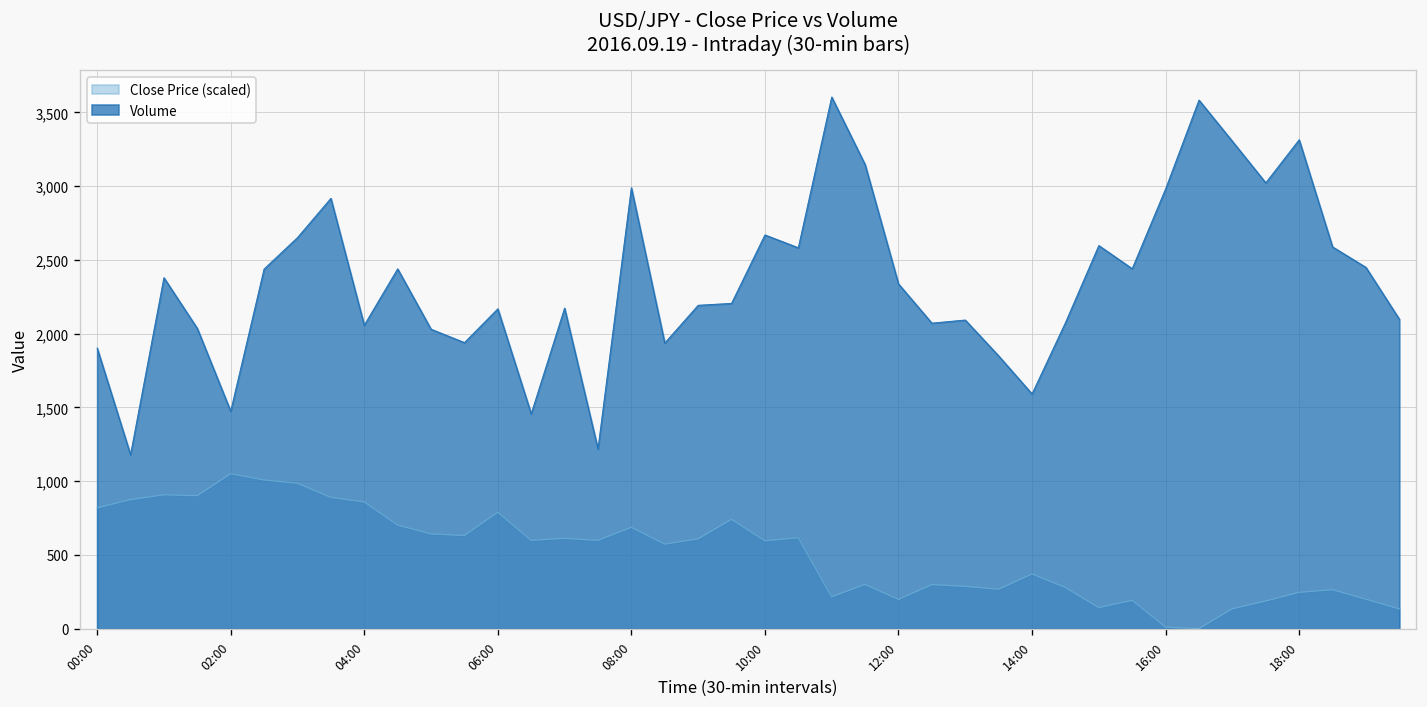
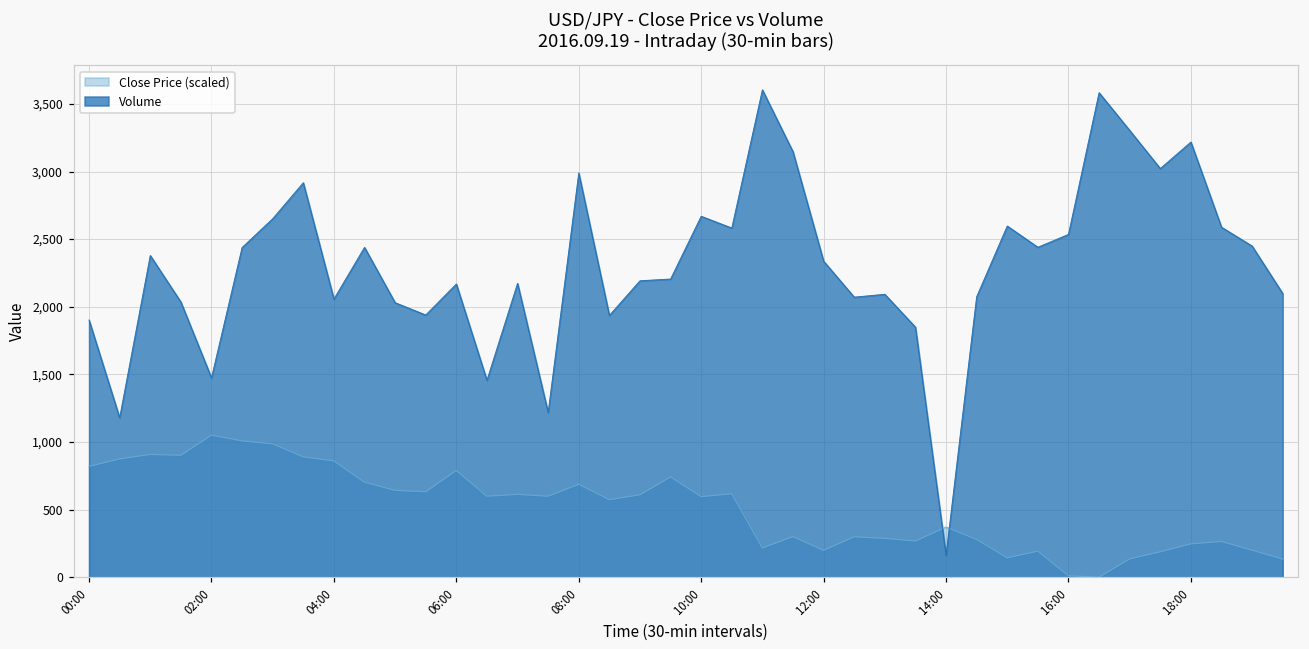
Volume, 14:00: 1,590 -> 160
Volume, 16:00: 2,980 -> 2,540
Volume, 18:00: 3,310 -> 3,220
